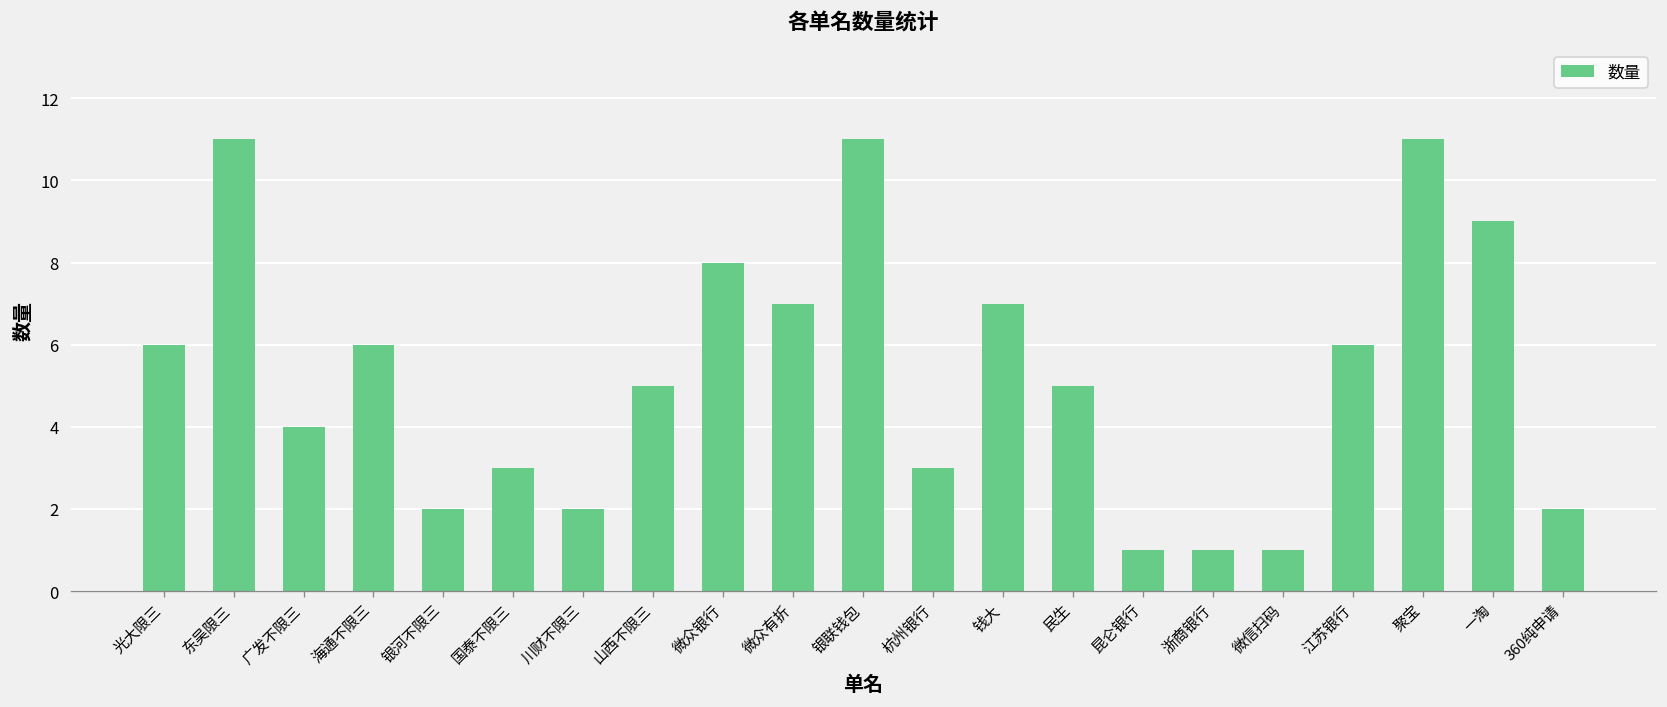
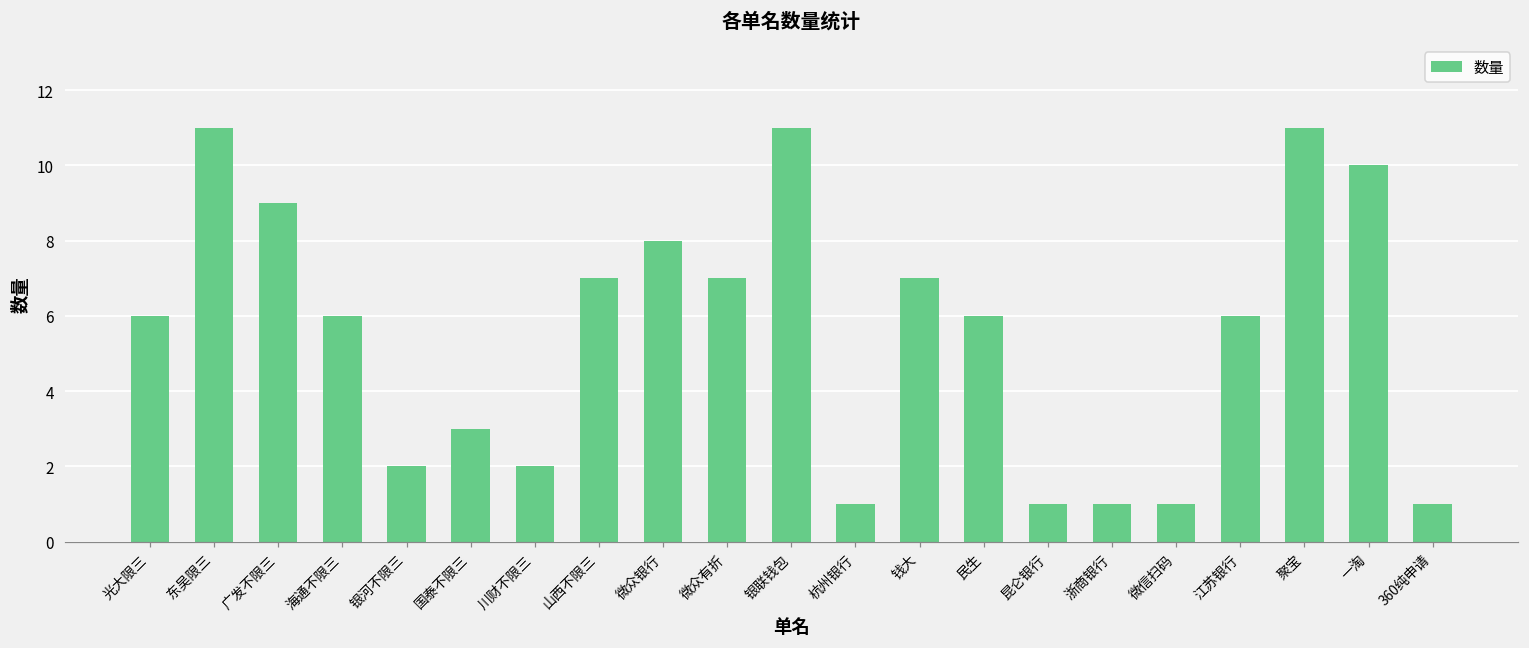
广发不限三: 4 -> 9
山西不限三: 5 -> 7
杭州银行: 3 -> 1
民生: 5 -> 6
一淘: 9 -> 10
360纯申请: 2 -> 1
